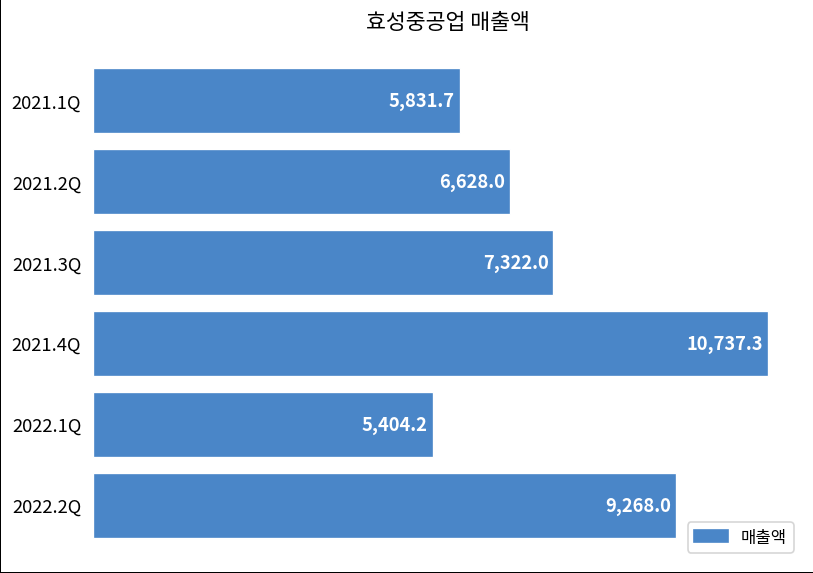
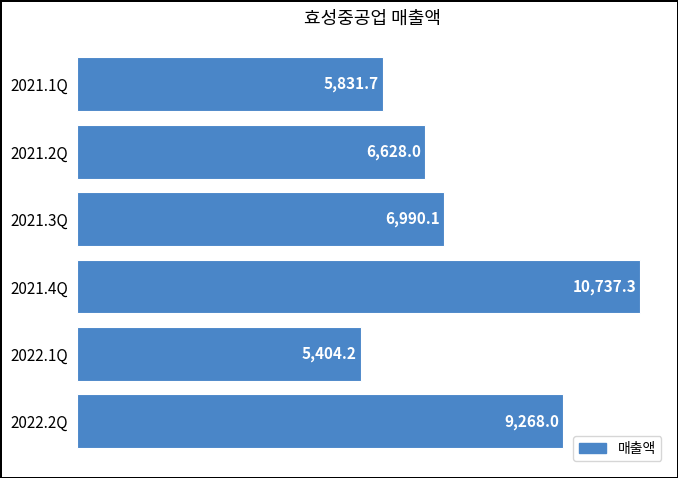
2021.3Q: 7,322.0 -> 6,990.1
